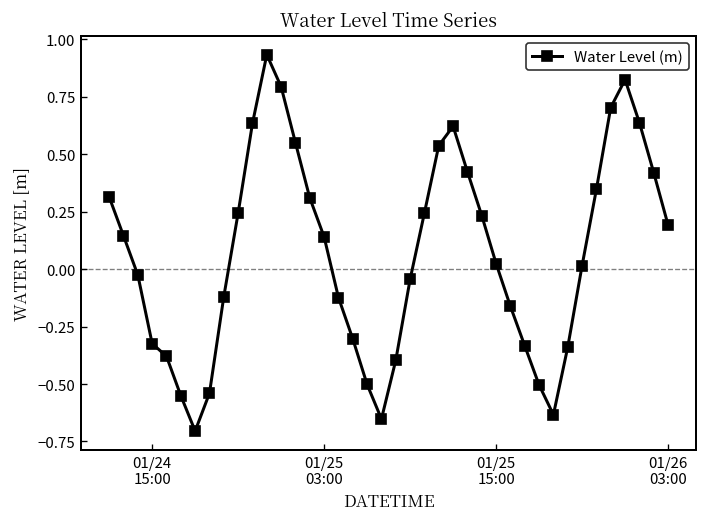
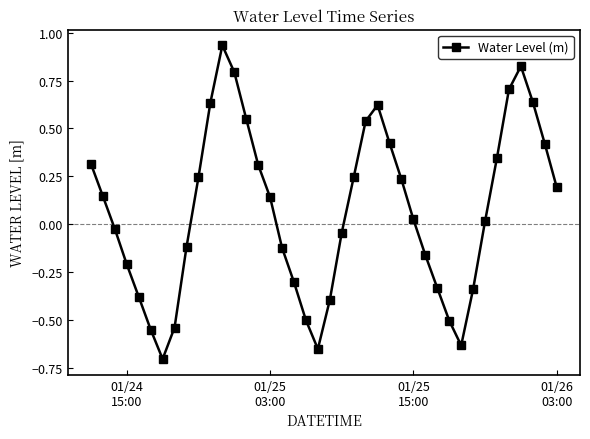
01/24 15:00: -0.32 -> -0.21
